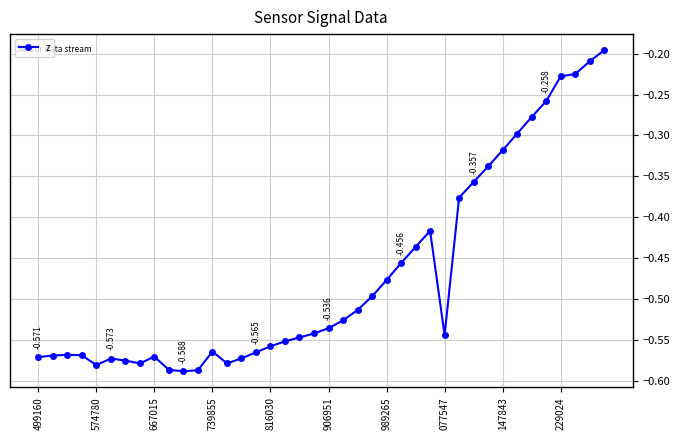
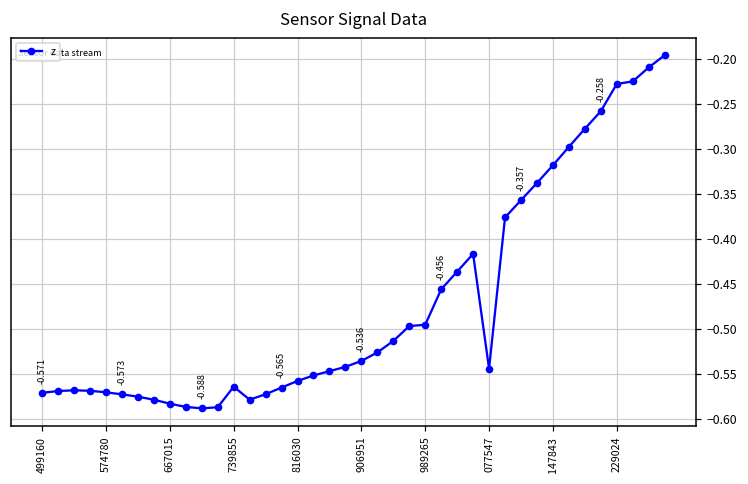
574780: -0.58 -> -0.57
667015: -0.57 -> -0.58
989265: -0.48 -> -0.50
